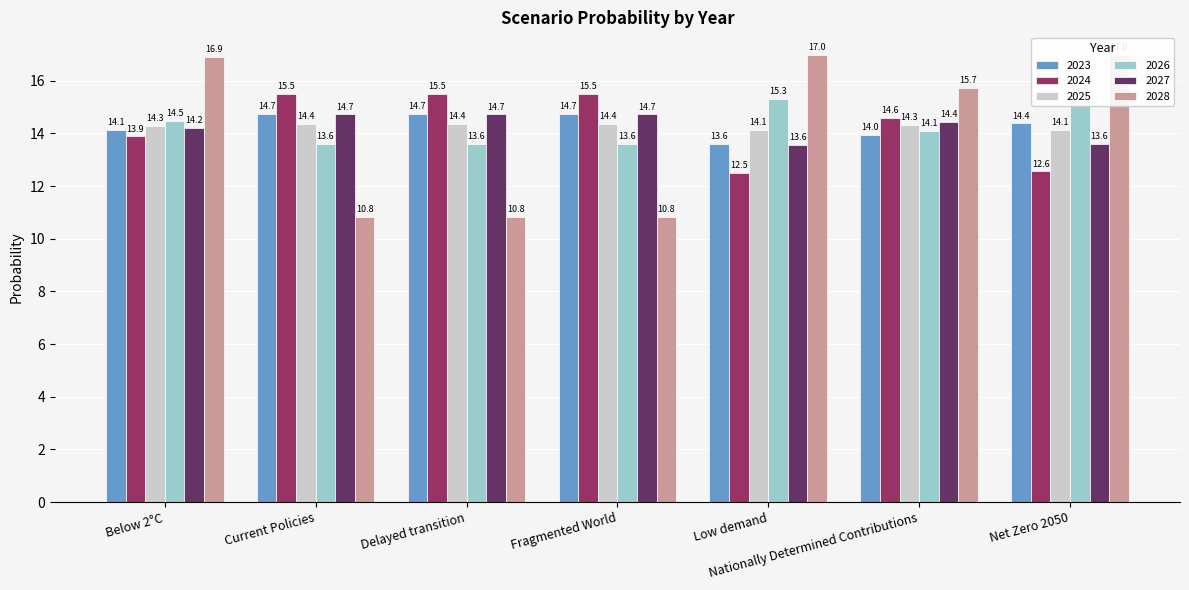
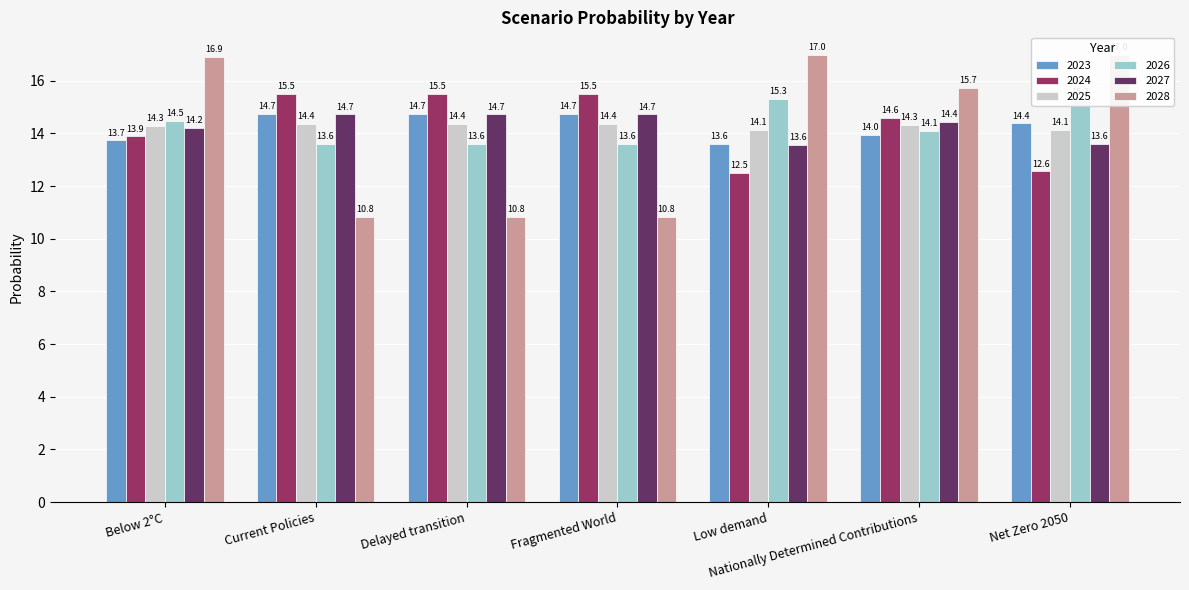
2023, Below 2°C: 14.1 -> 13.7
